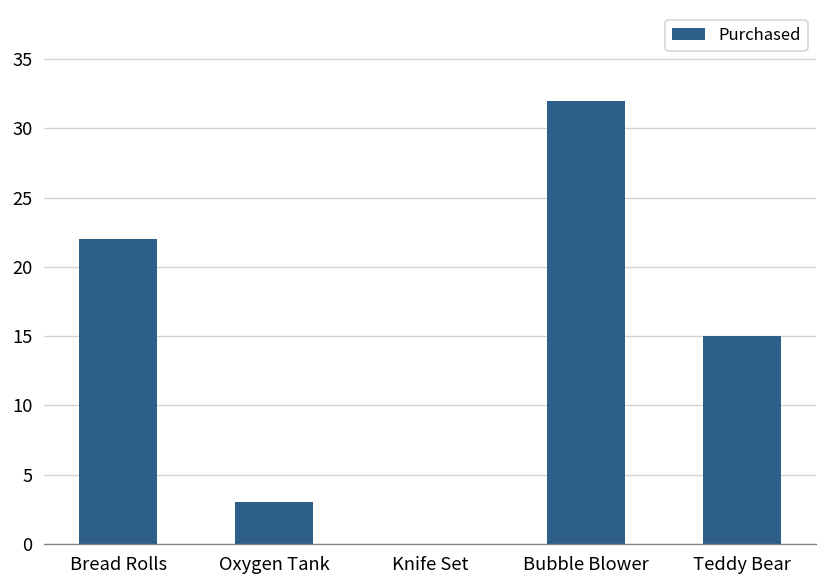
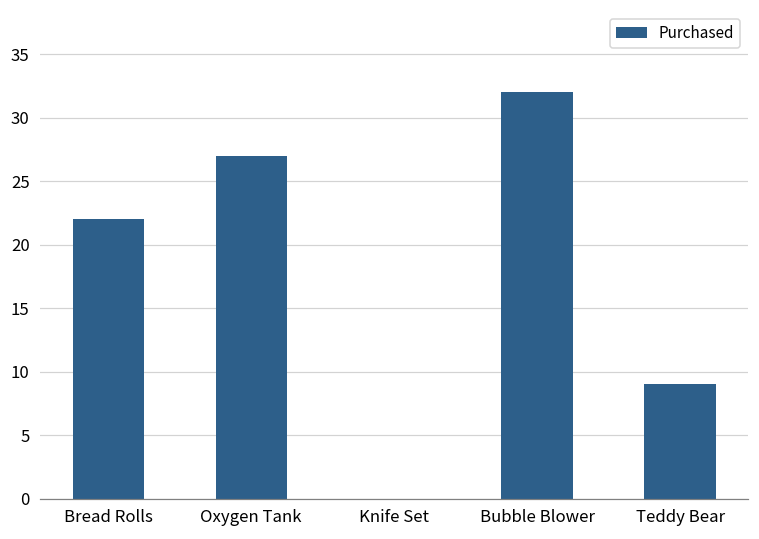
Oxygen Tank: 3 -> 27
Teddy Bear: 15 -> 9
